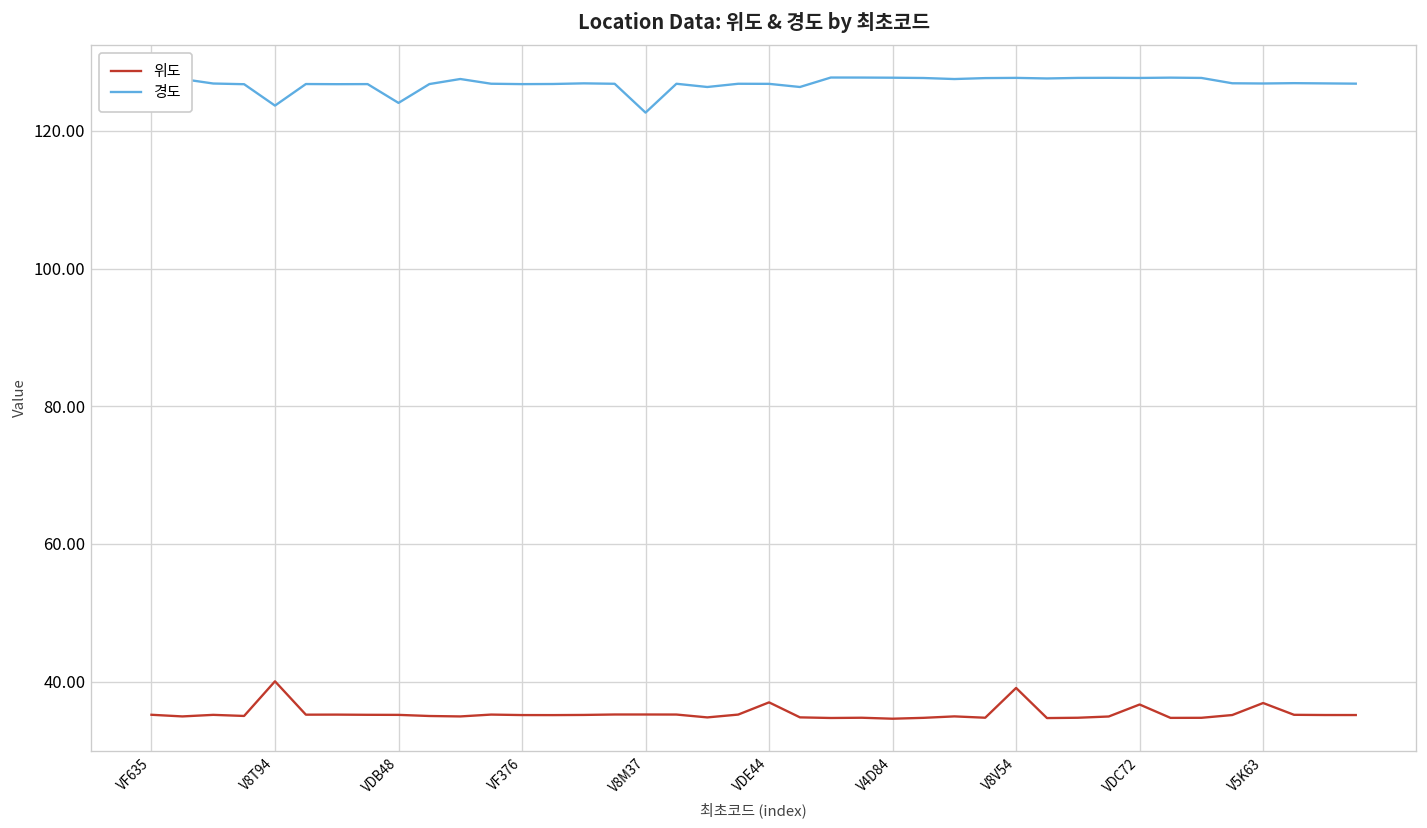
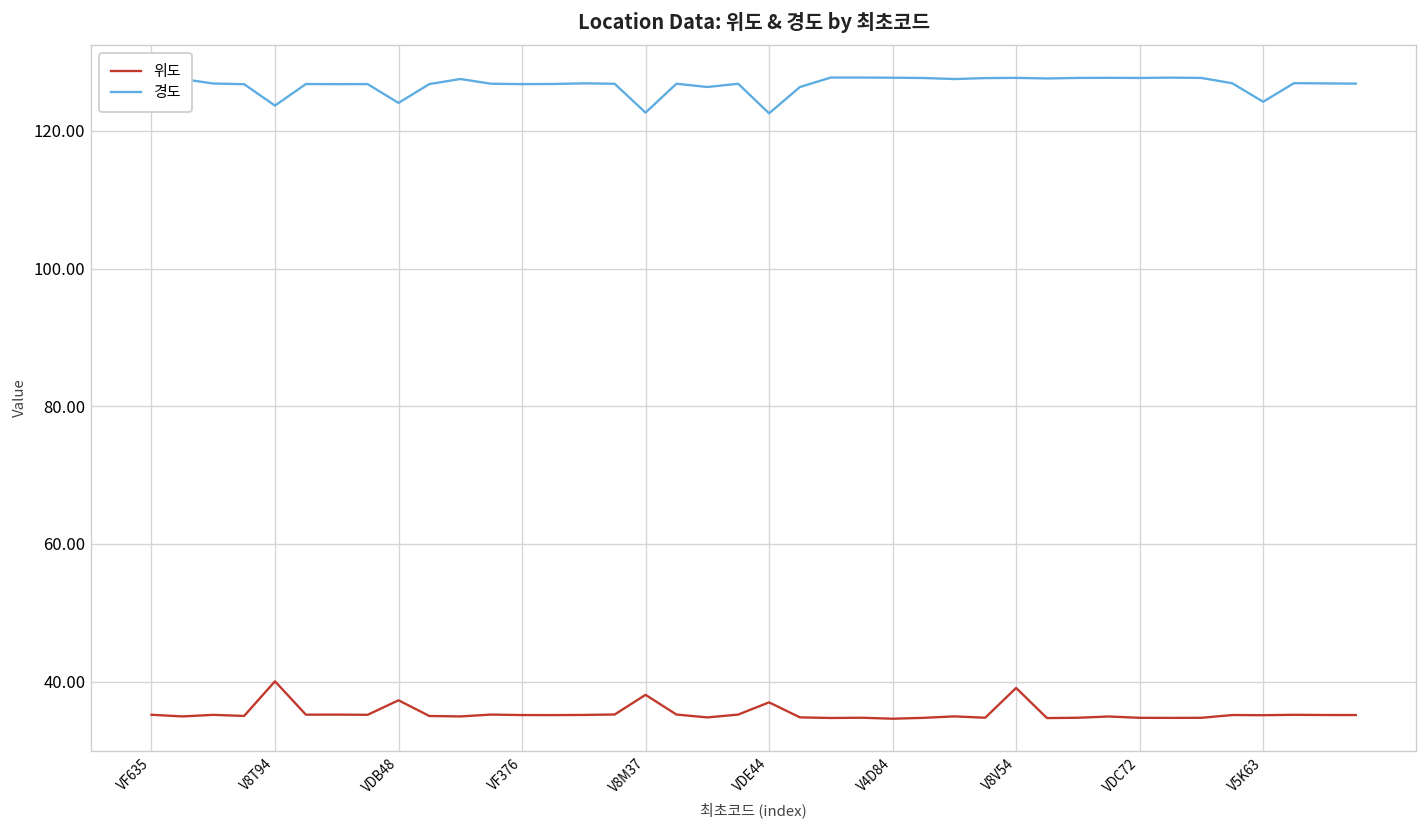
위도, VDB48: 35 -> 37
위도, V8M37: 35 -> 38
경도, VDE44: 127 -> 123
위도, VDC72: 37 -> 35
위도, V5K63: 37 -> 35
경도, V5K63: 127 -> 124
